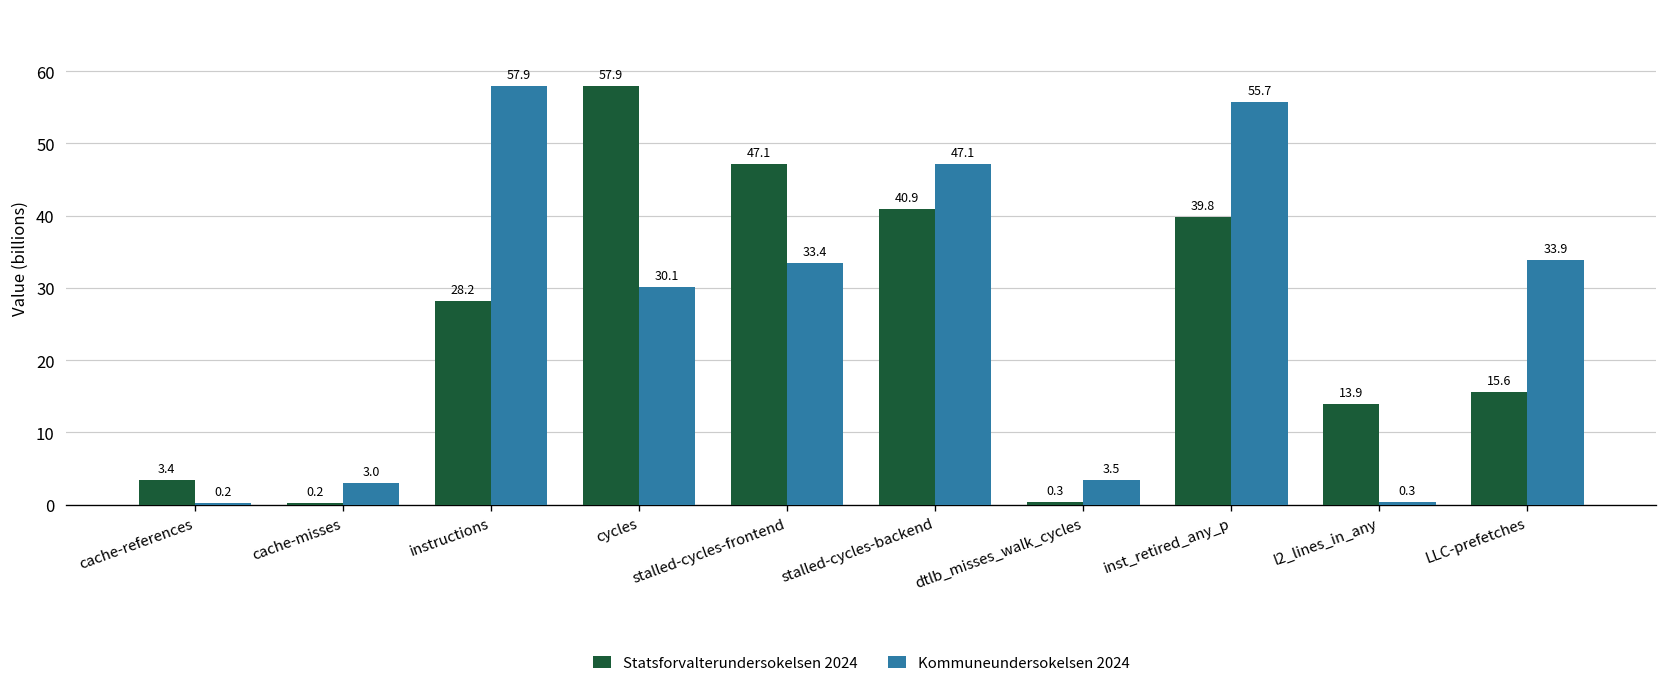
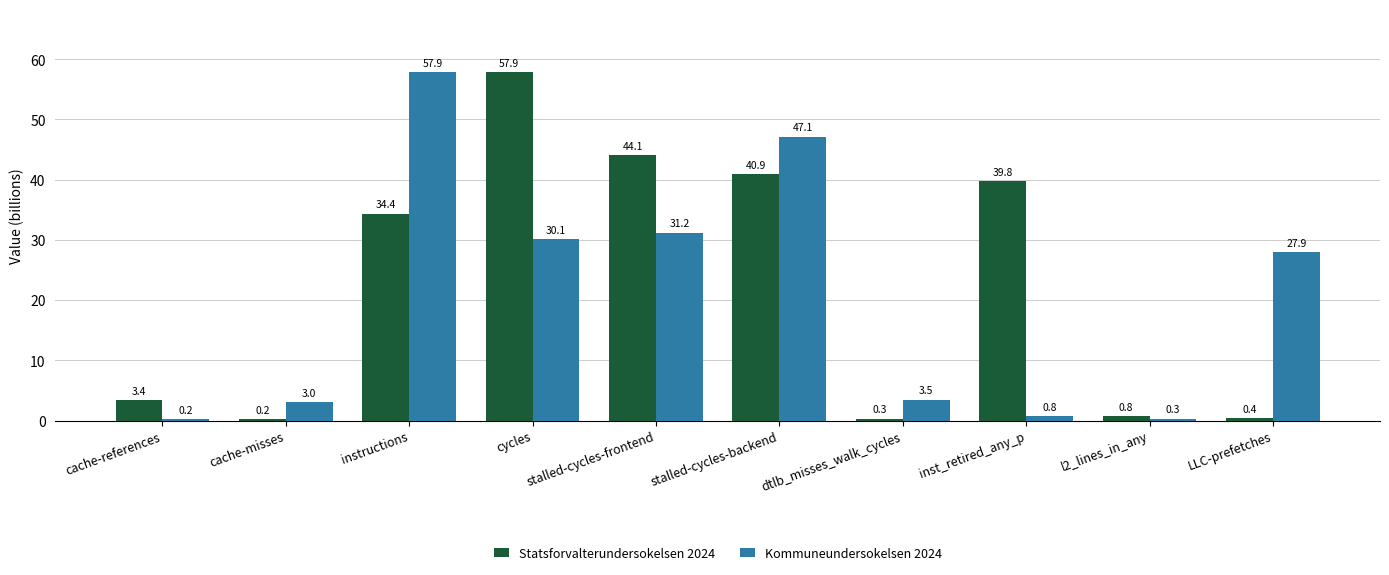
Statsforvalterundersokelsen 2024, instructions: 28.2 -> 34.4
Statsforvalterundersokelsen 2024, stalled-cycles-frontend: 47.1 -> 44.1
Kommuneundersokelsen 2024, stalled-cycles-frontend: 33.4 -> 31.2
Kommuneundersokelsen 2024, inst_retired_any_p: 55.7 -> 0.8
Statsforvalterundersokelsen 2024, l2_lines_in_any: 13.9 -> 0.8
Statsforvalterundersokelsen 2024, LLC-prefetches: 15.6 -> 0.4
Kommuneundersokelsen 2024, LLC-prefetches: 33.9 -> 27.9
